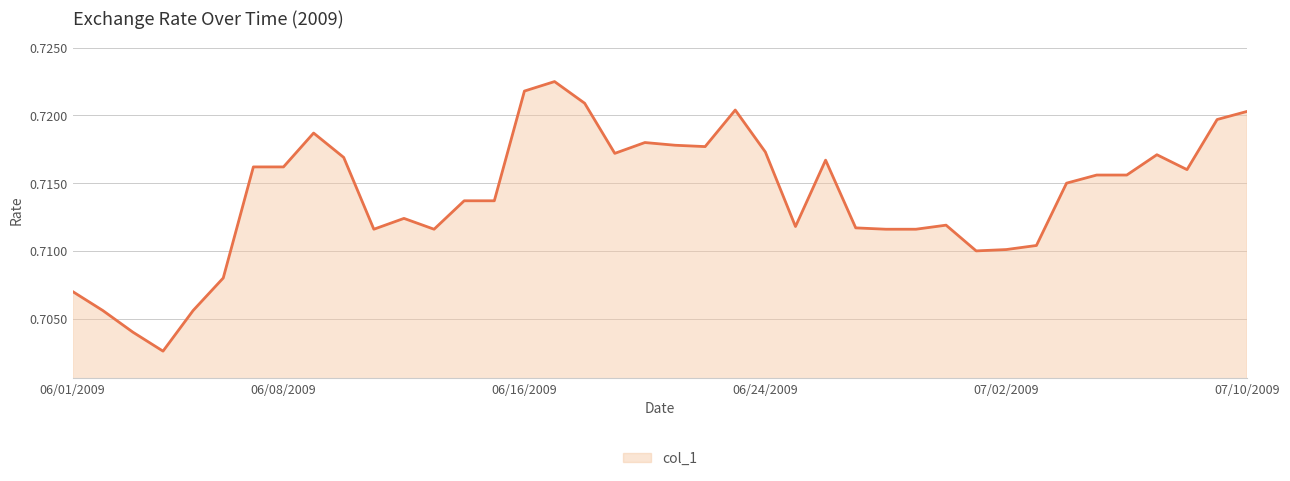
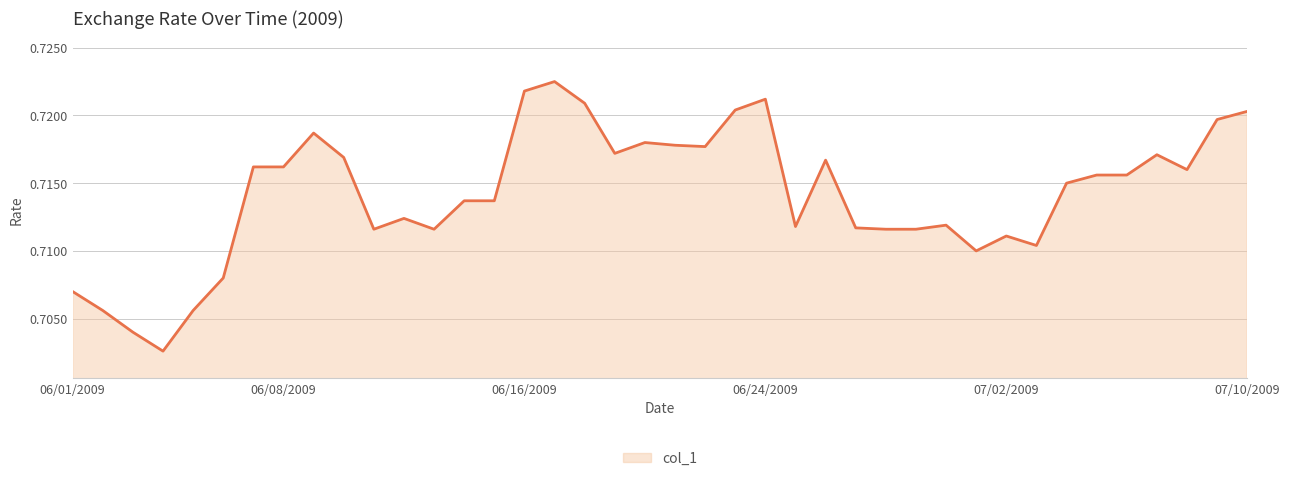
06/24/2009: 0.7173 -> 0.7212
07/02/2009: 0.7101 -> 0.7111
